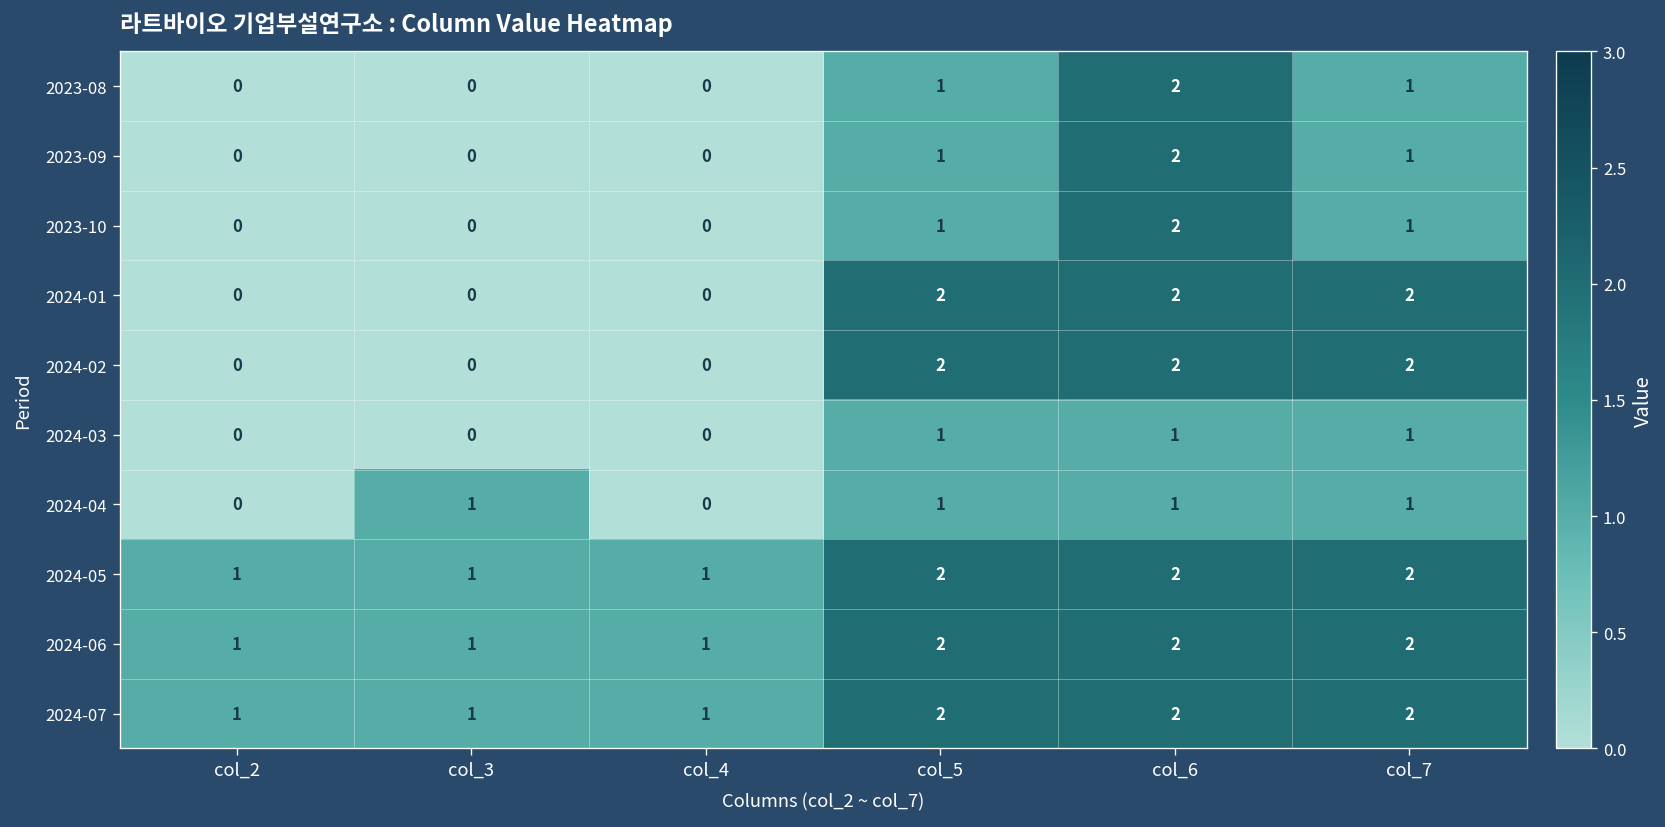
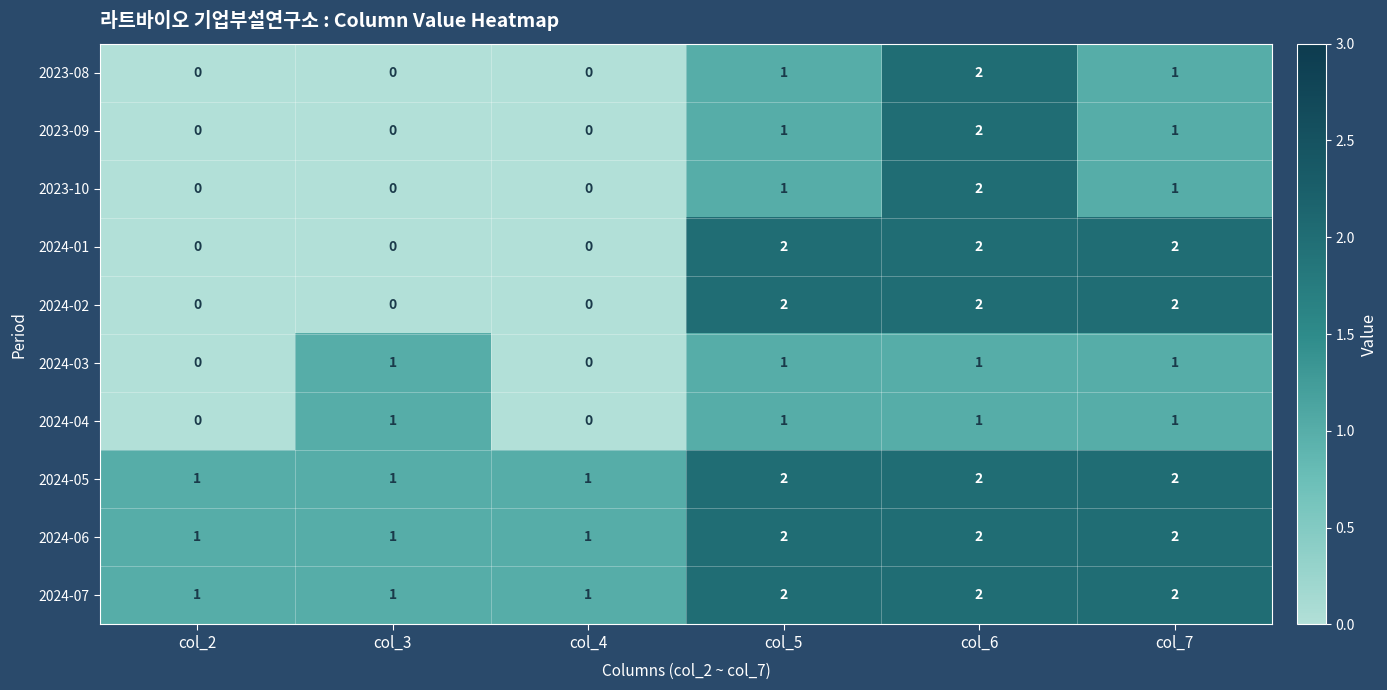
2024-03, col_3: 0 -> 1
